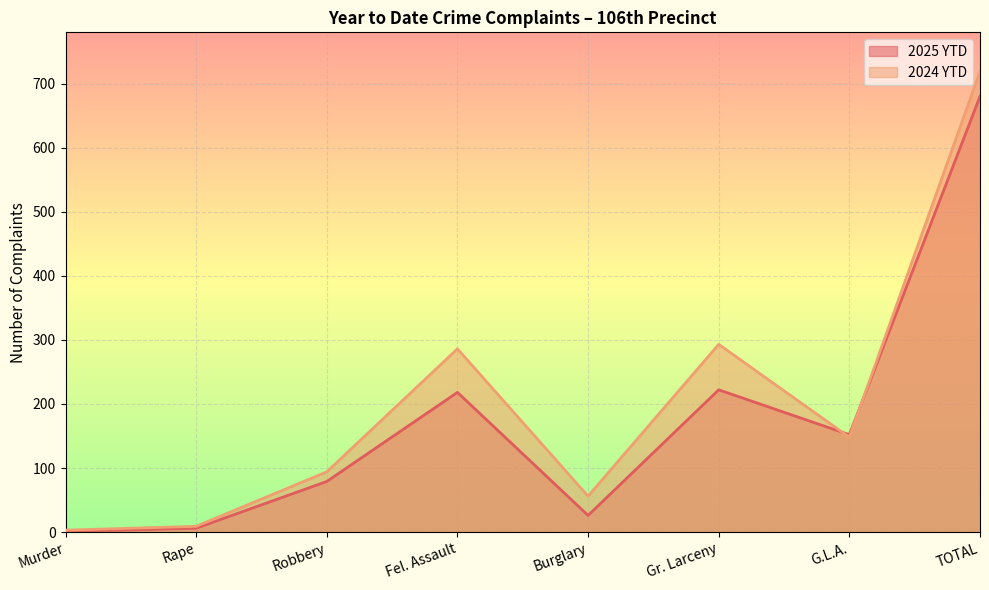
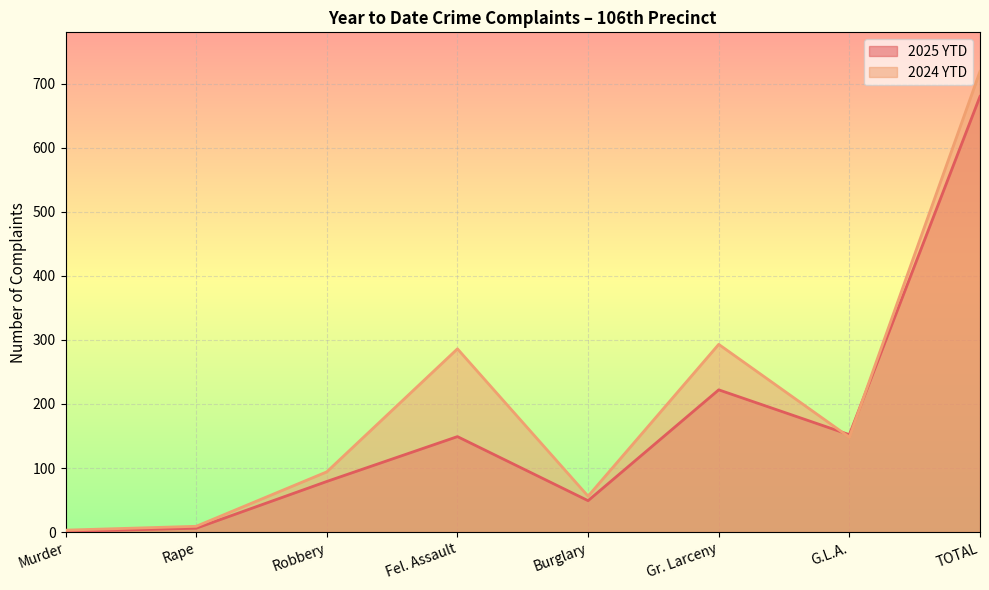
2025 YTD, Fel. Assault: 220 -> 150
2025 YTD, Burglary: 30 -> 50
